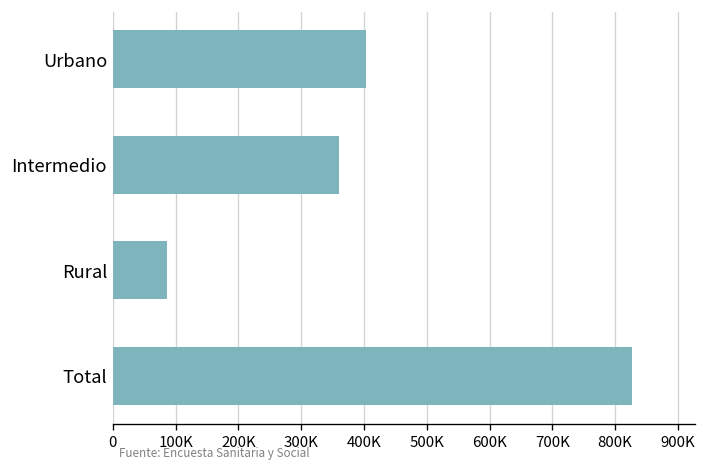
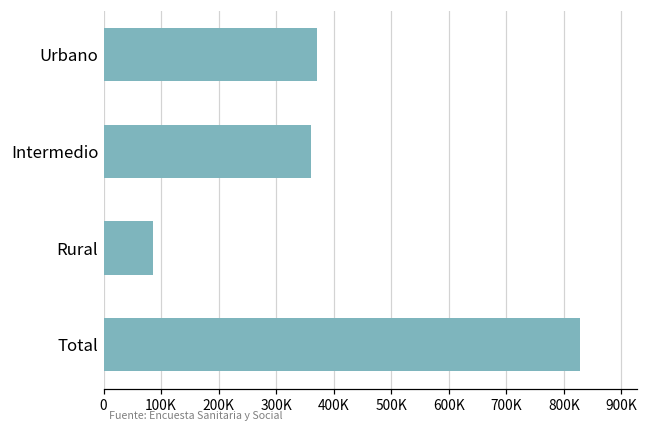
Urbano: 400000 -> 370000
